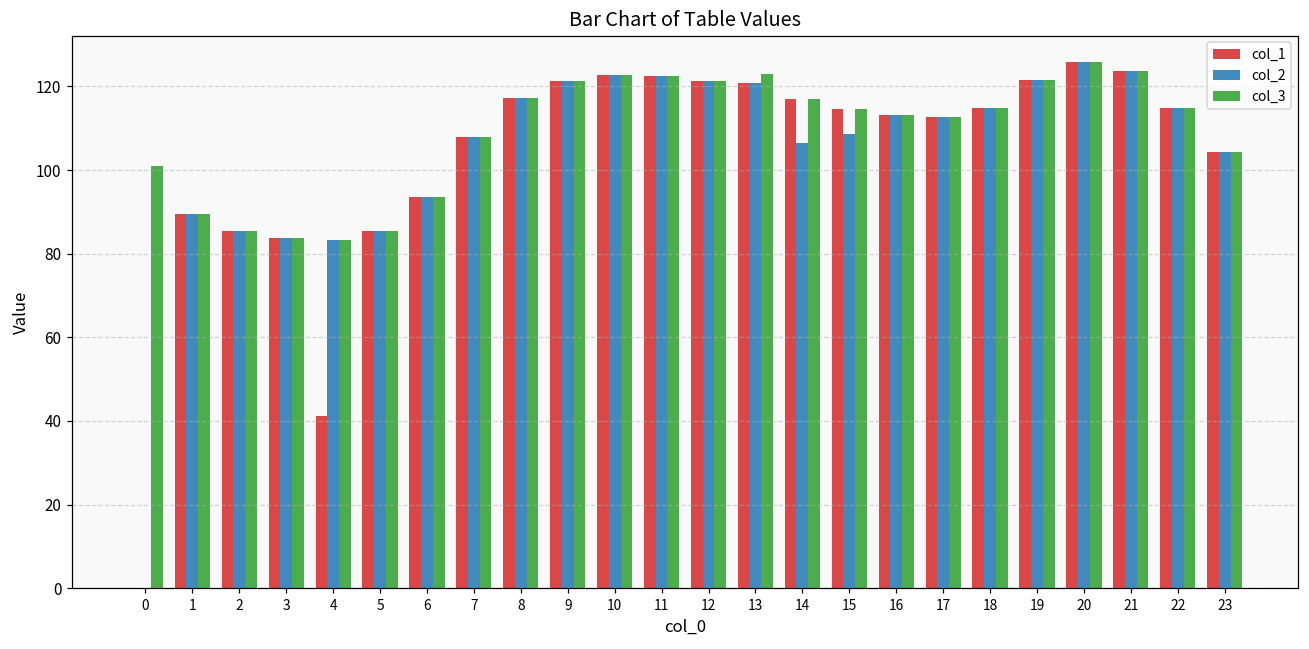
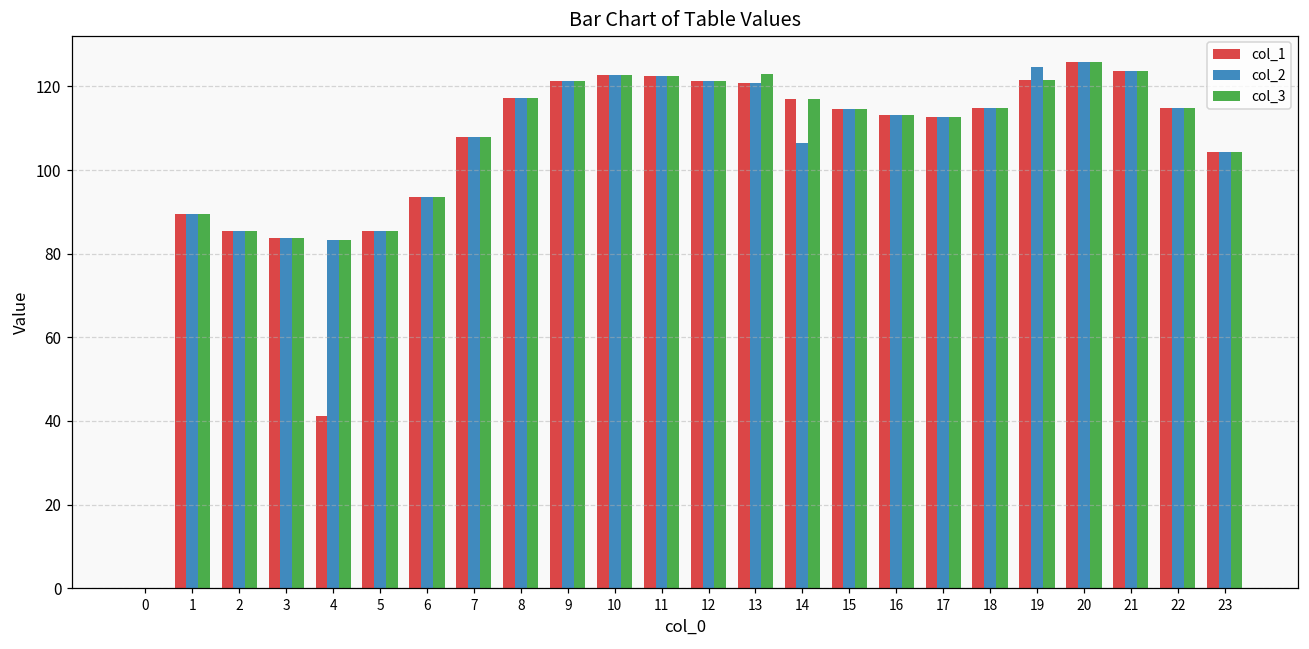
col_3, 0: 101 -> 0
col_2, 15: 109 -> 115
col_2, 19: 122 -> 125
